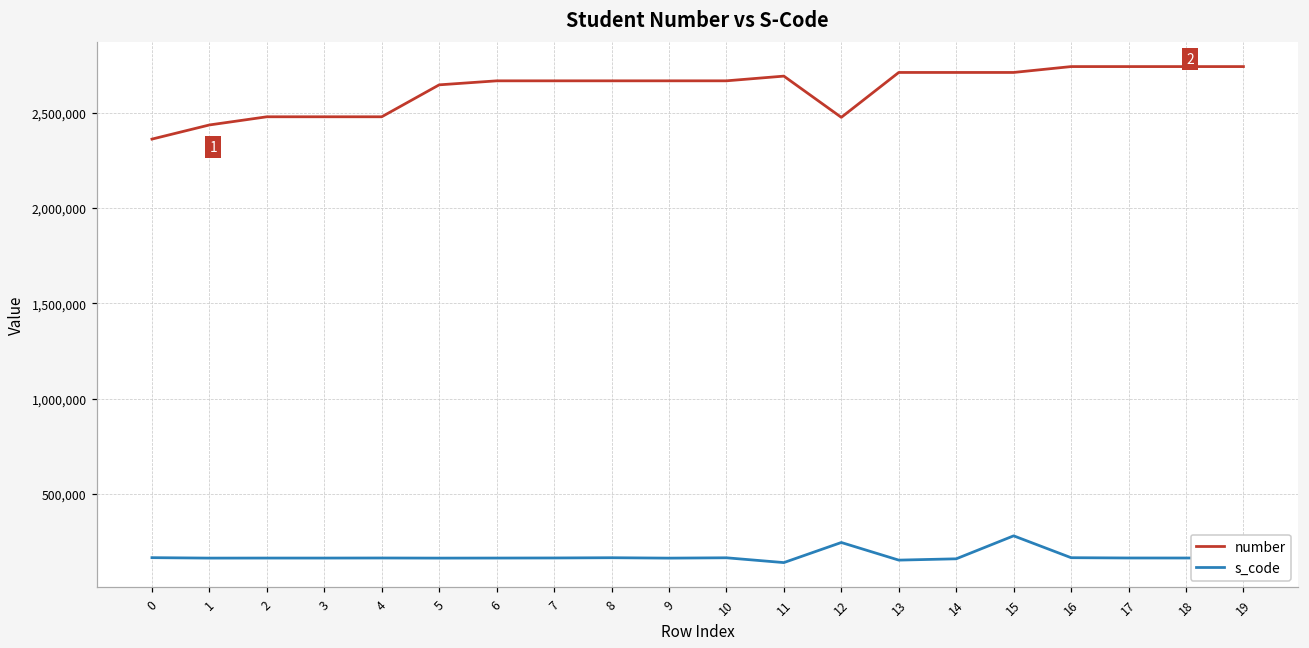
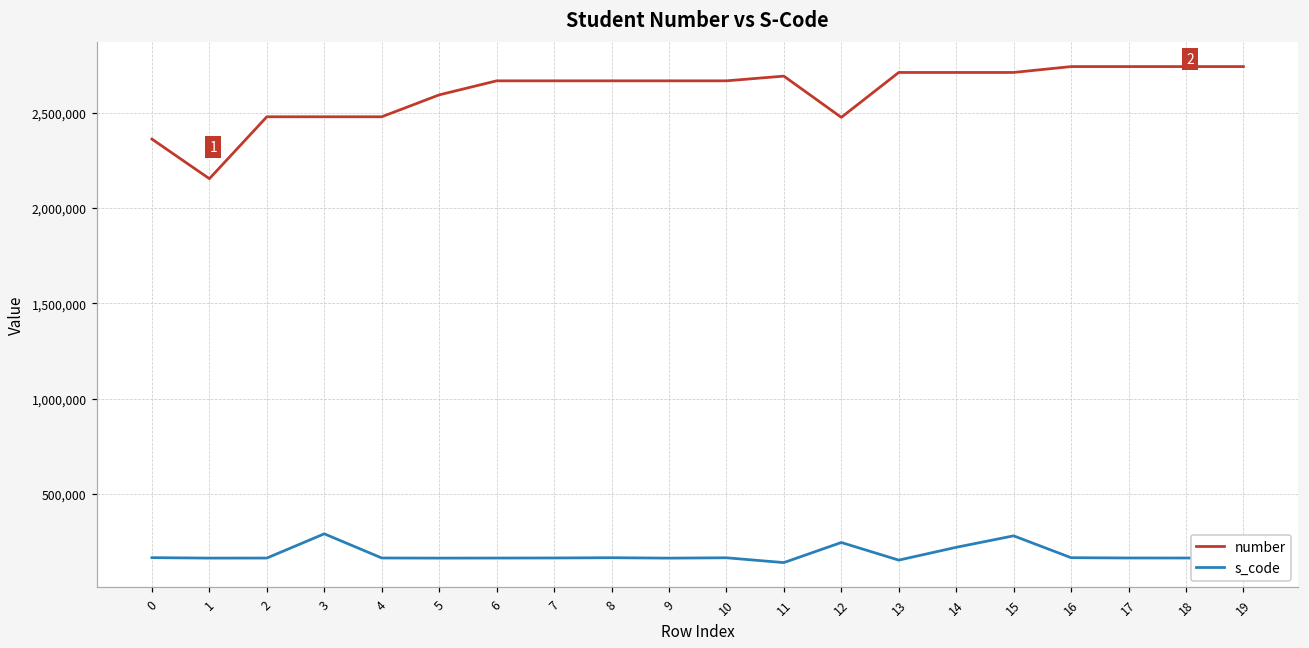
number, 1: 2,440,000 -> 2,150,000
s_code, 3: 160,000 -> 290,000
number, 5: 2,650,000 -> 2,590,000
s_code, 14: 160,000 -> 220,000
